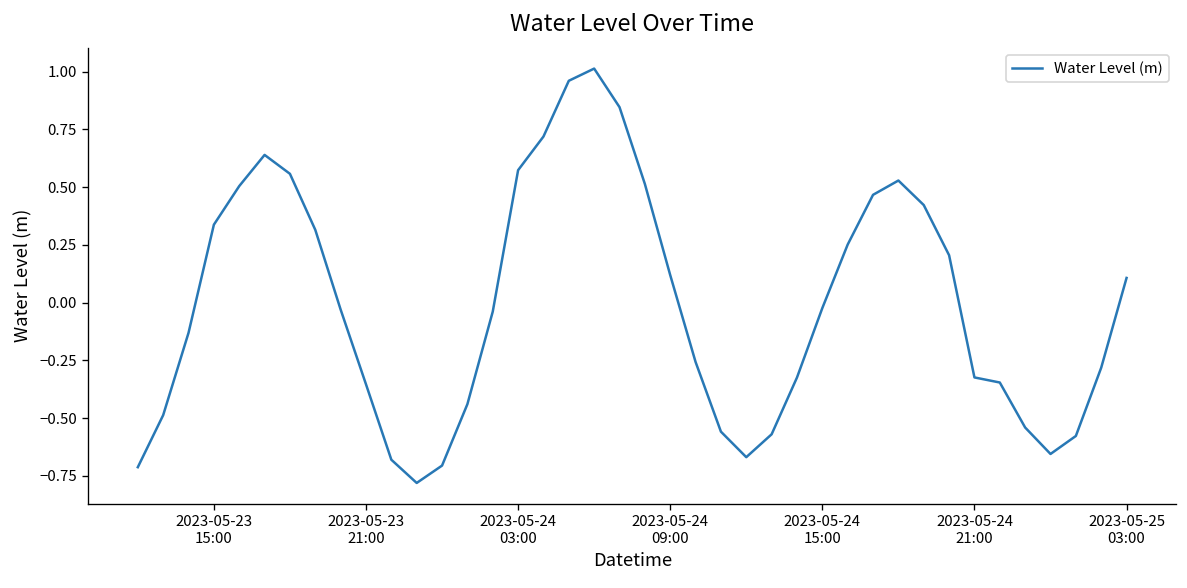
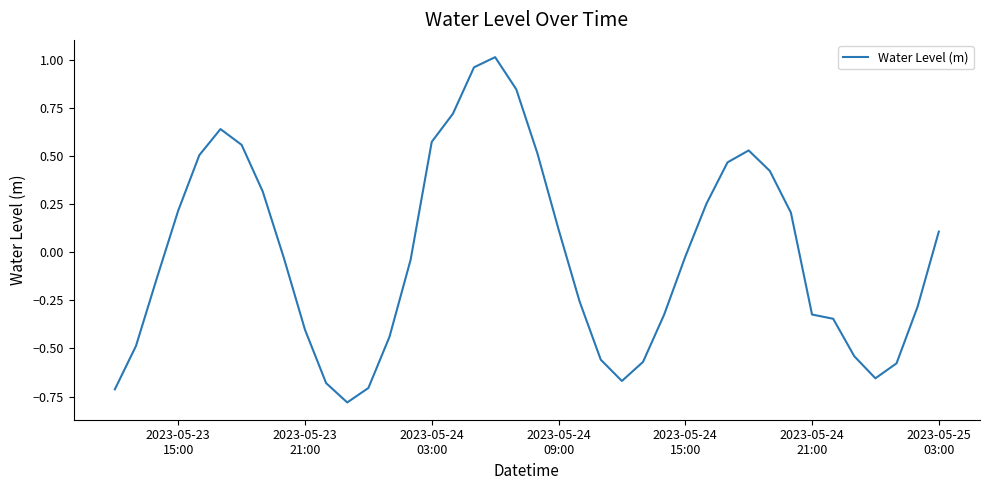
2023-05-23 15:00: 0.34 -> 0.22
2023-05-23 21:00: -0.35 -> -0.40
